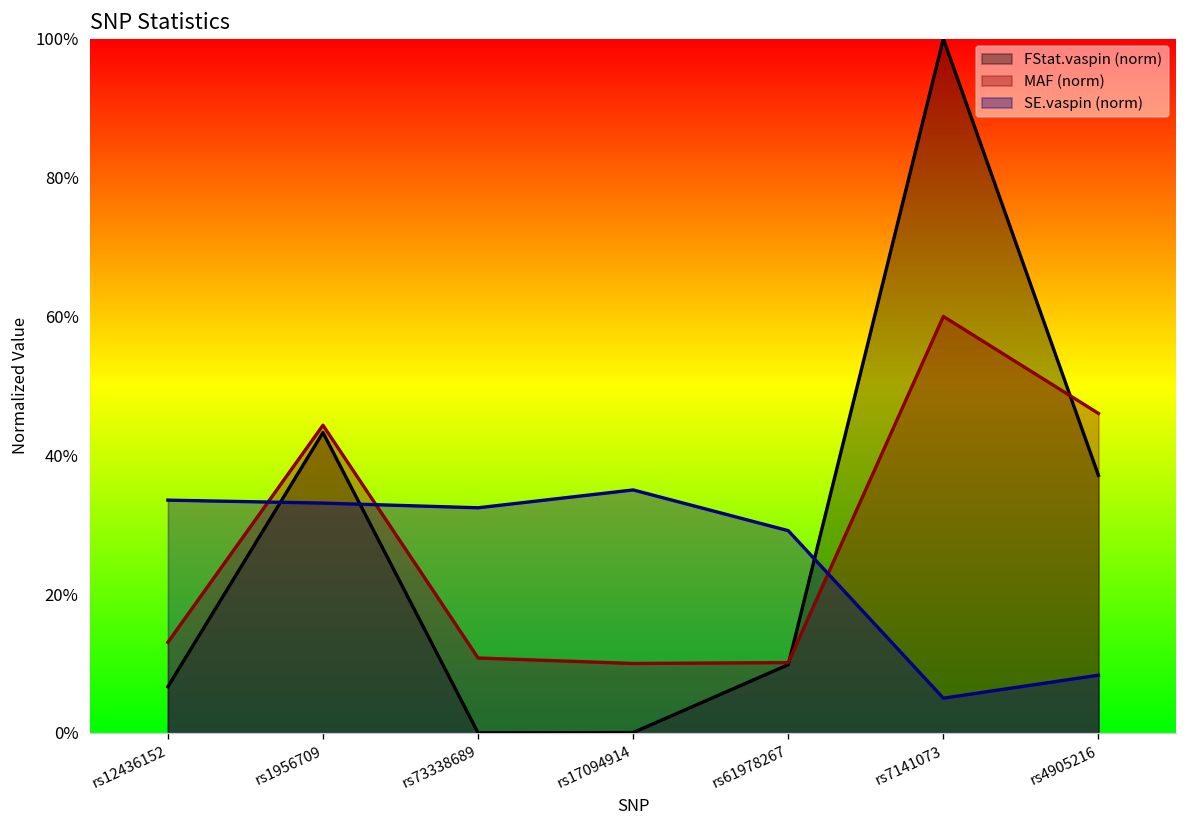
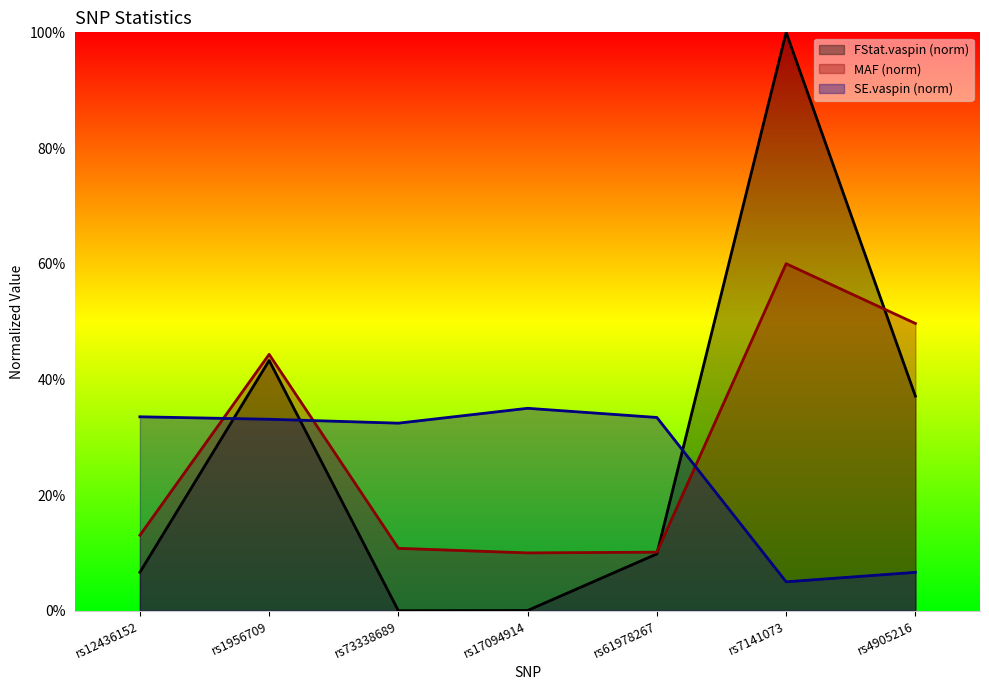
SE.vaspin (norm), rs61978267: 29% -> 33%
MAF (norm), rs4905216: 46% -> 50%
SE.vaspin (norm), rs4905216: 8% -> 7%
